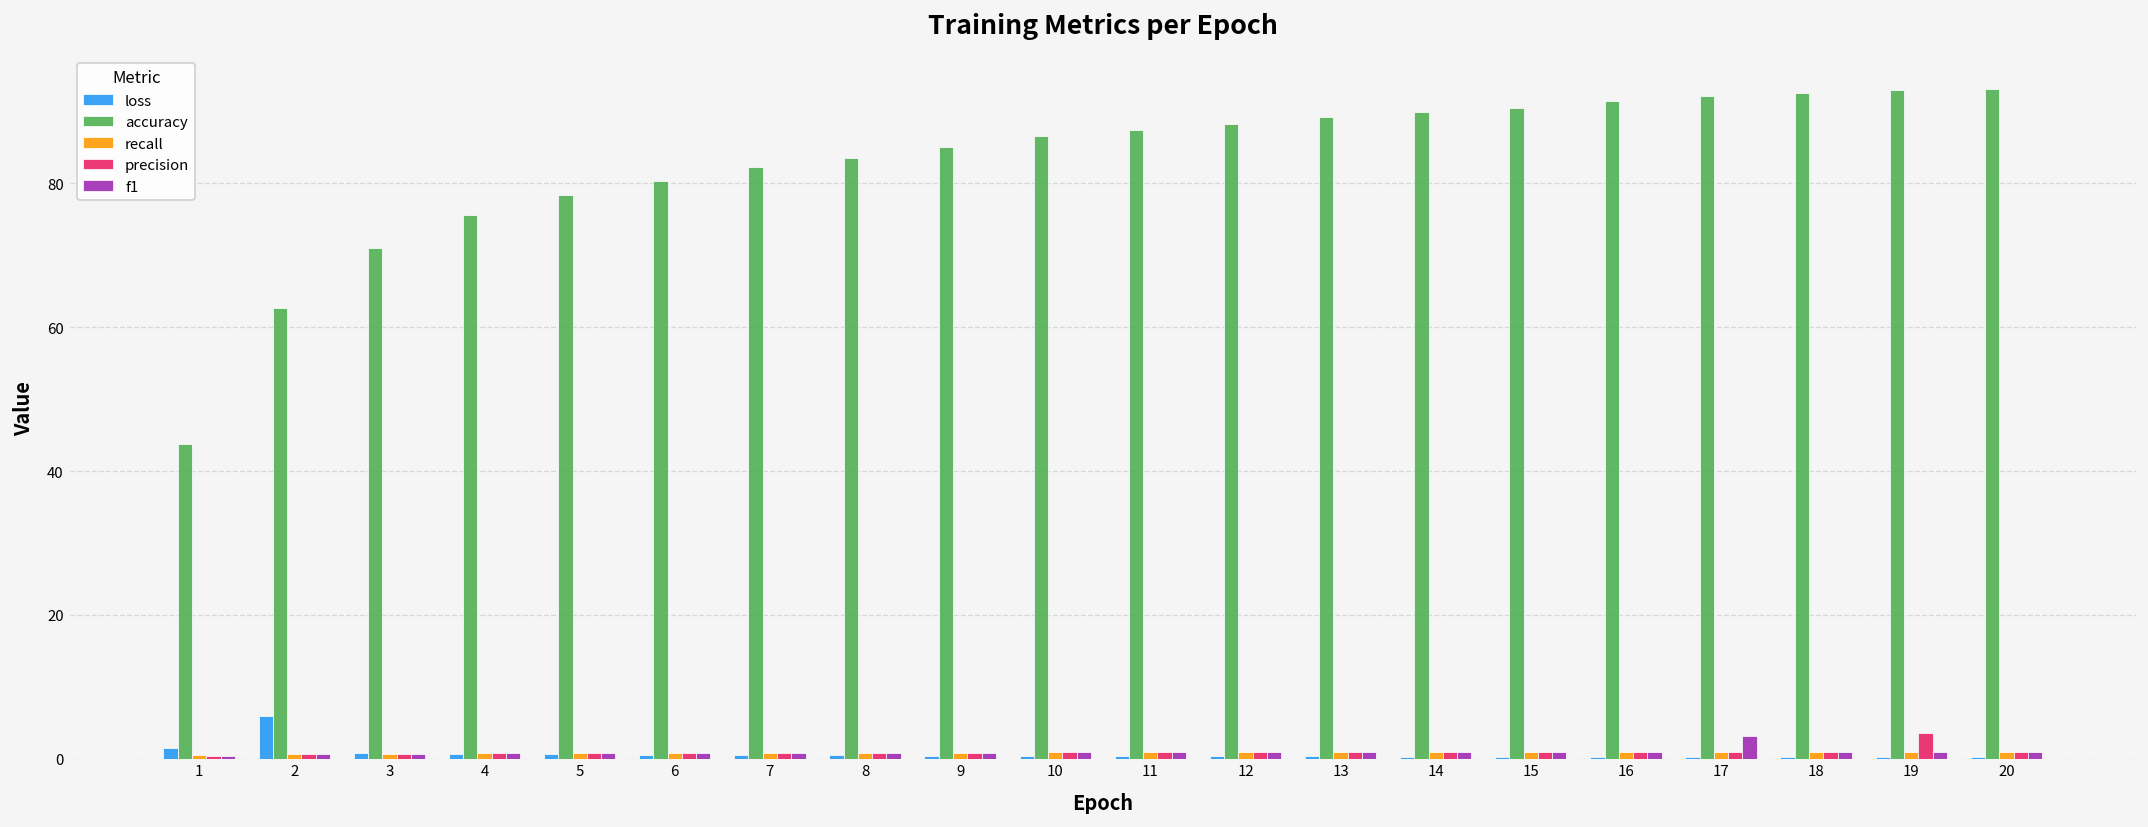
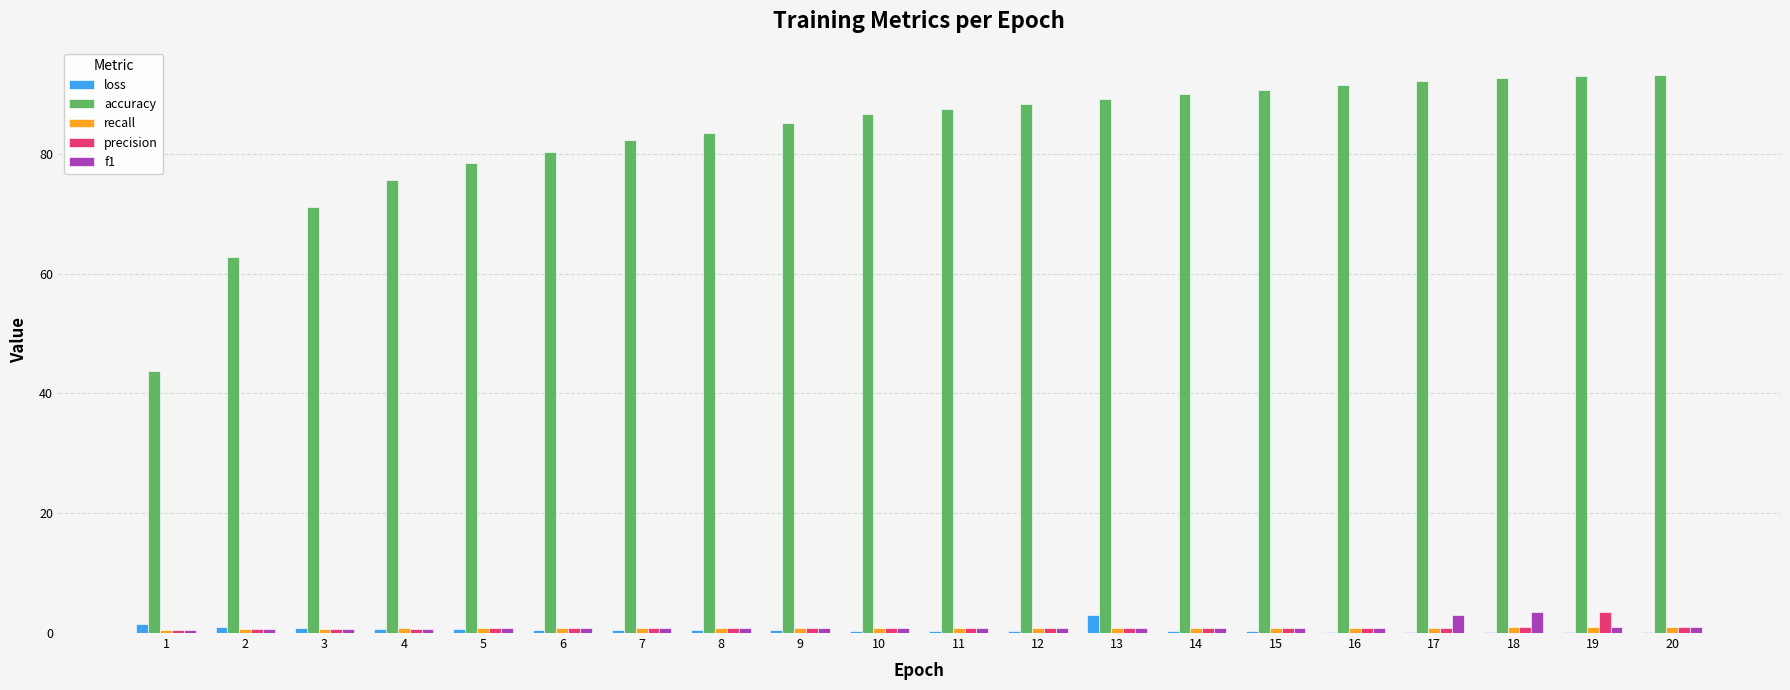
loss, 2: 6 -> 1
loss, 13: 0 -> 3
f1, 18: 1 -> 3
